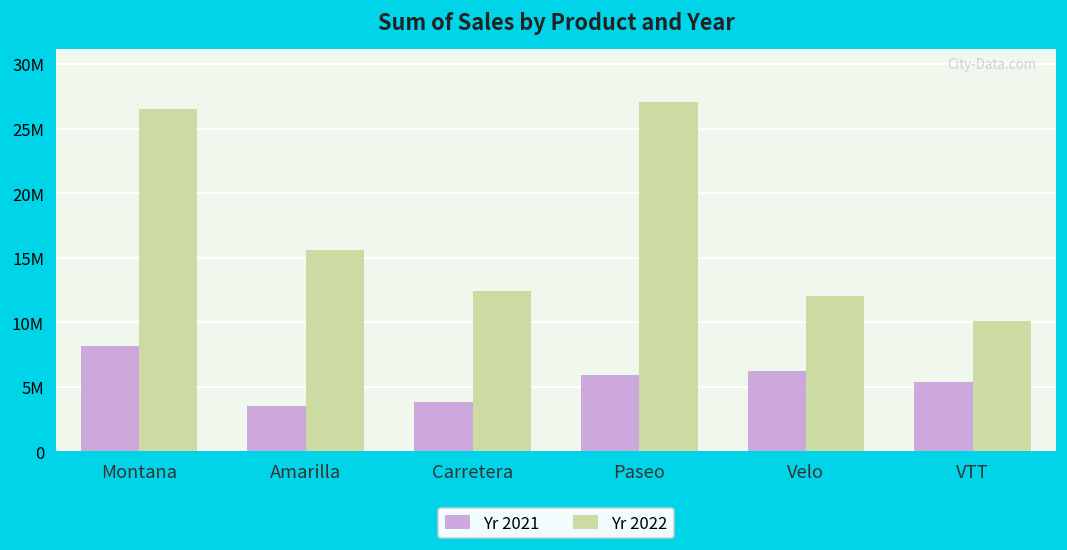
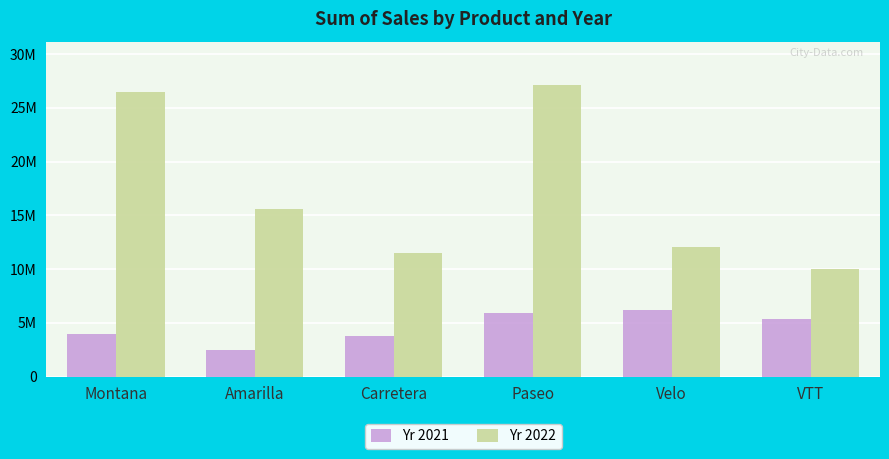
Yr 2021, Montana: 8200000 -> 4000000
Yr 2021, Amarilla: 3500000 -> 2500000
Yr 2022, Carretera: 12400000 -> 11500000
